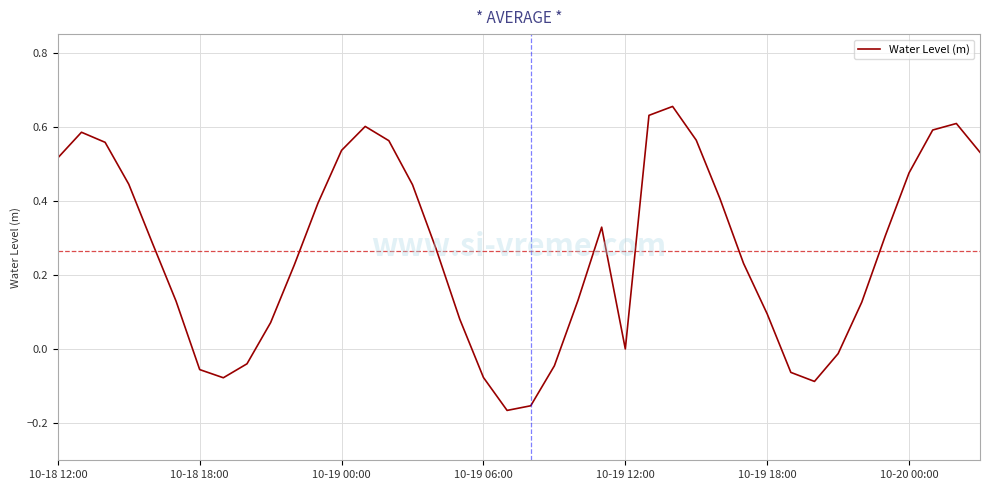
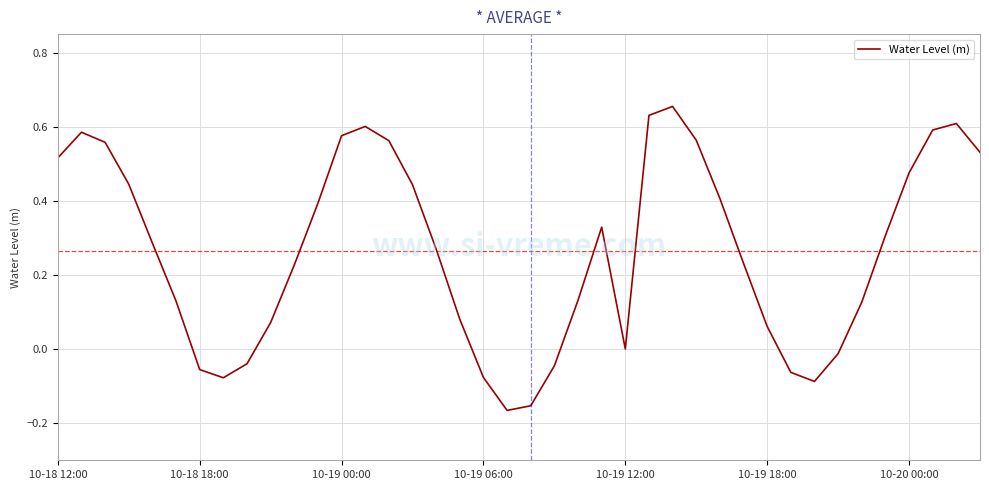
10-19 00:00: 0.54 -> 0.58
10-19 18:00: 0.09 -> 0.06
